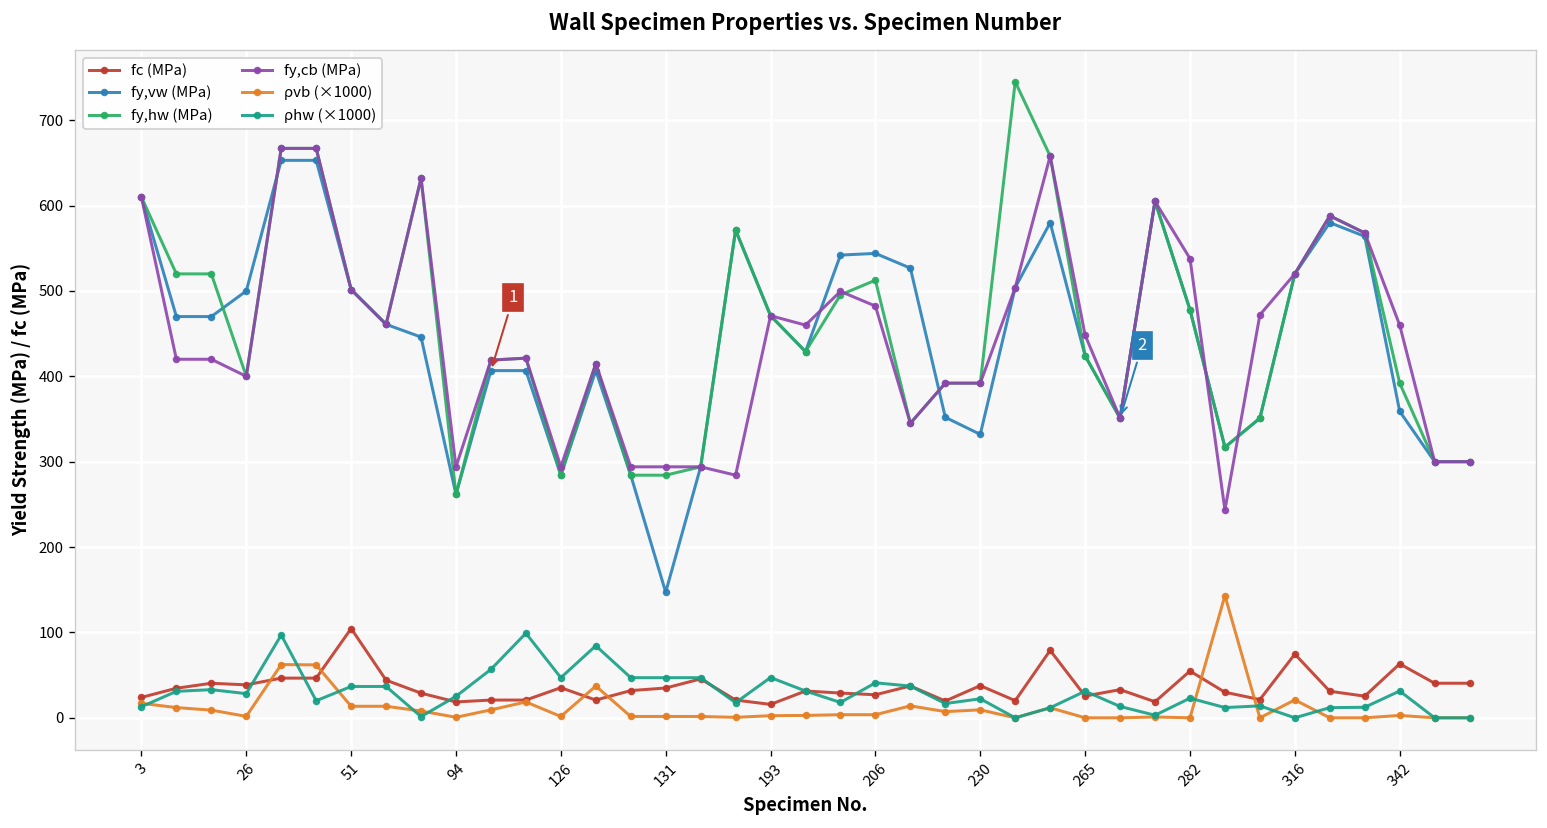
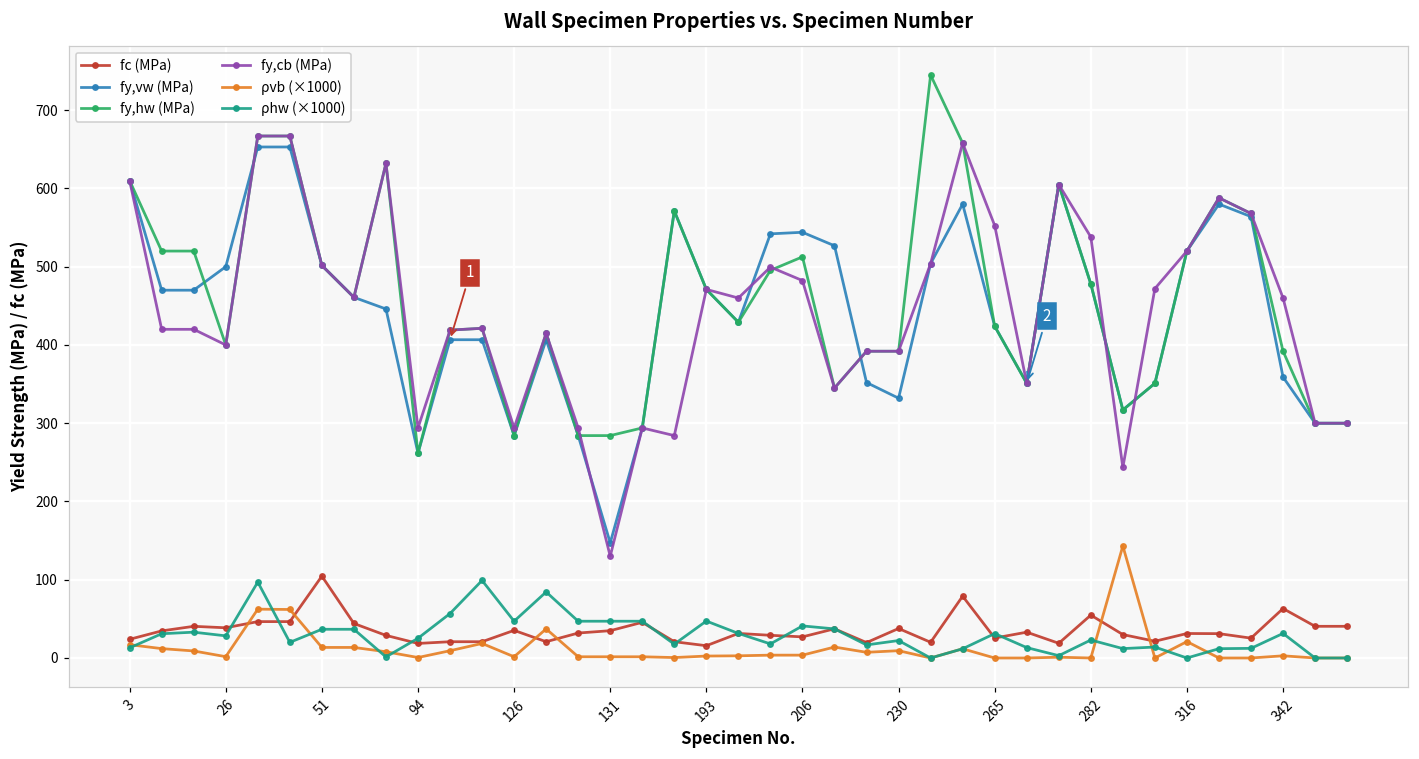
fy,cb (MPa), 131: 290 -> 130
fy,cb (MPa), 265: 450 -> 550
fc (MPa), 316: 70 -> 30
